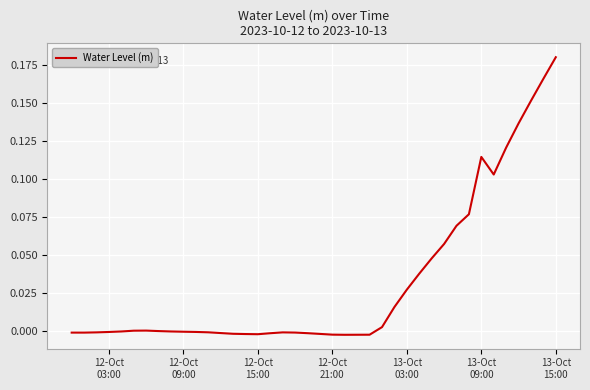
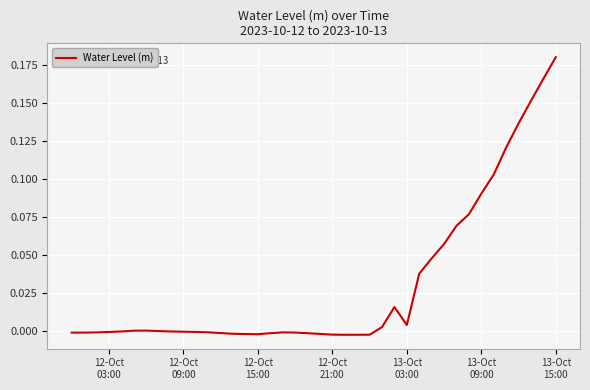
13-Oct 03:00: 0.027 -> 0.004
13-Oct 09:00: 0.115 -> 0.090
